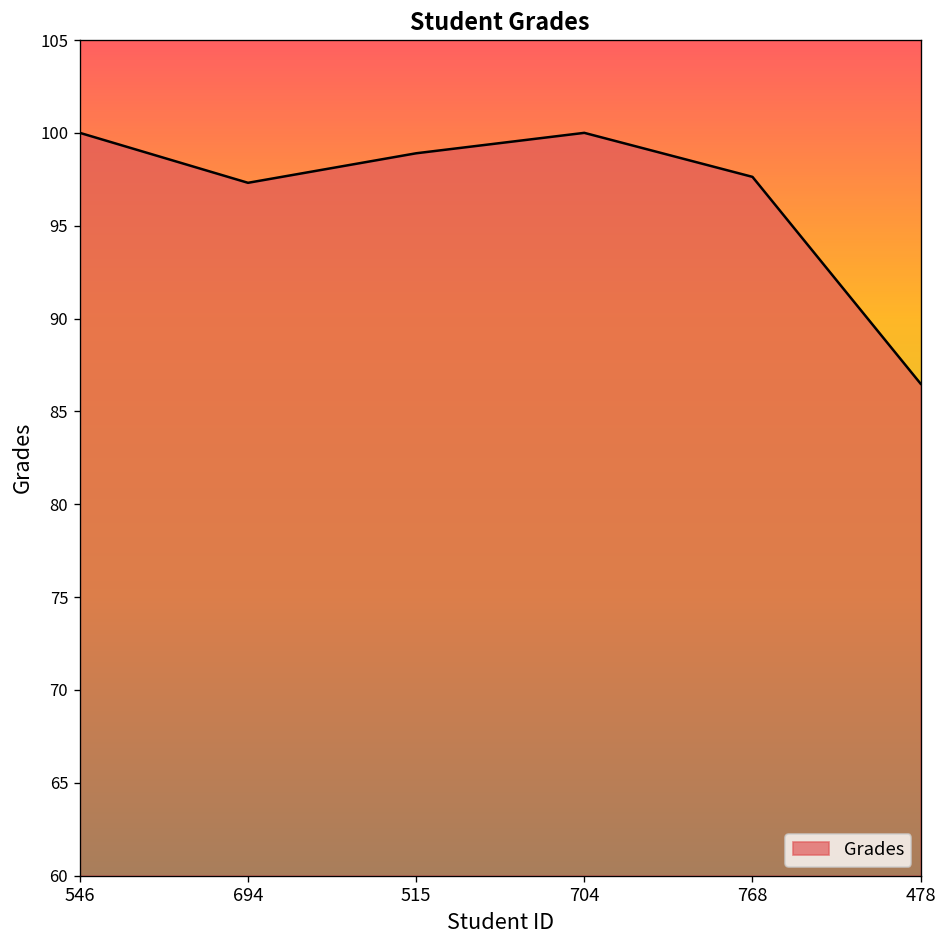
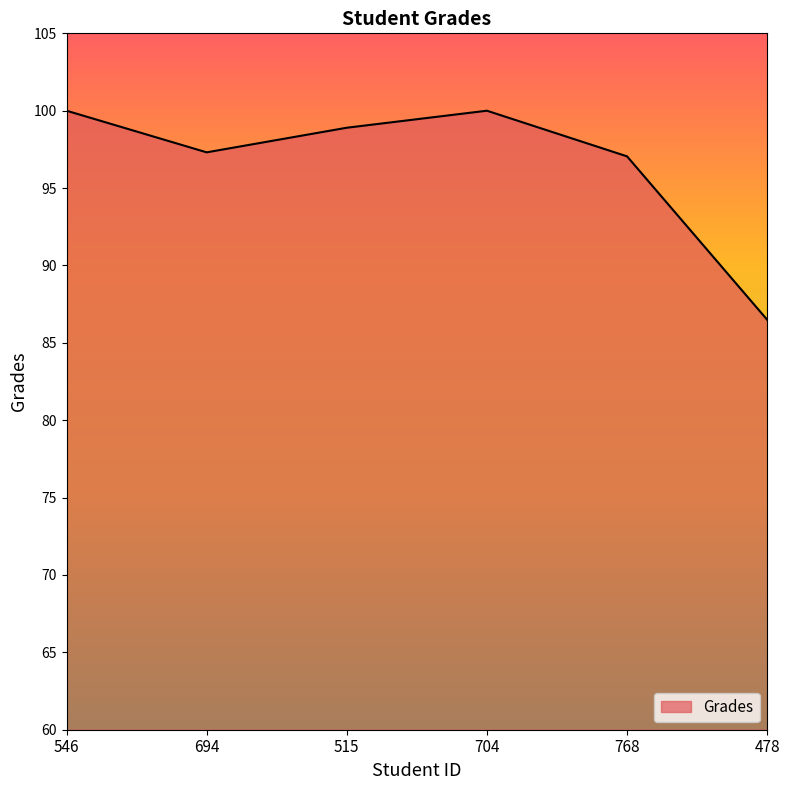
768: 97.6 -> 97.1
